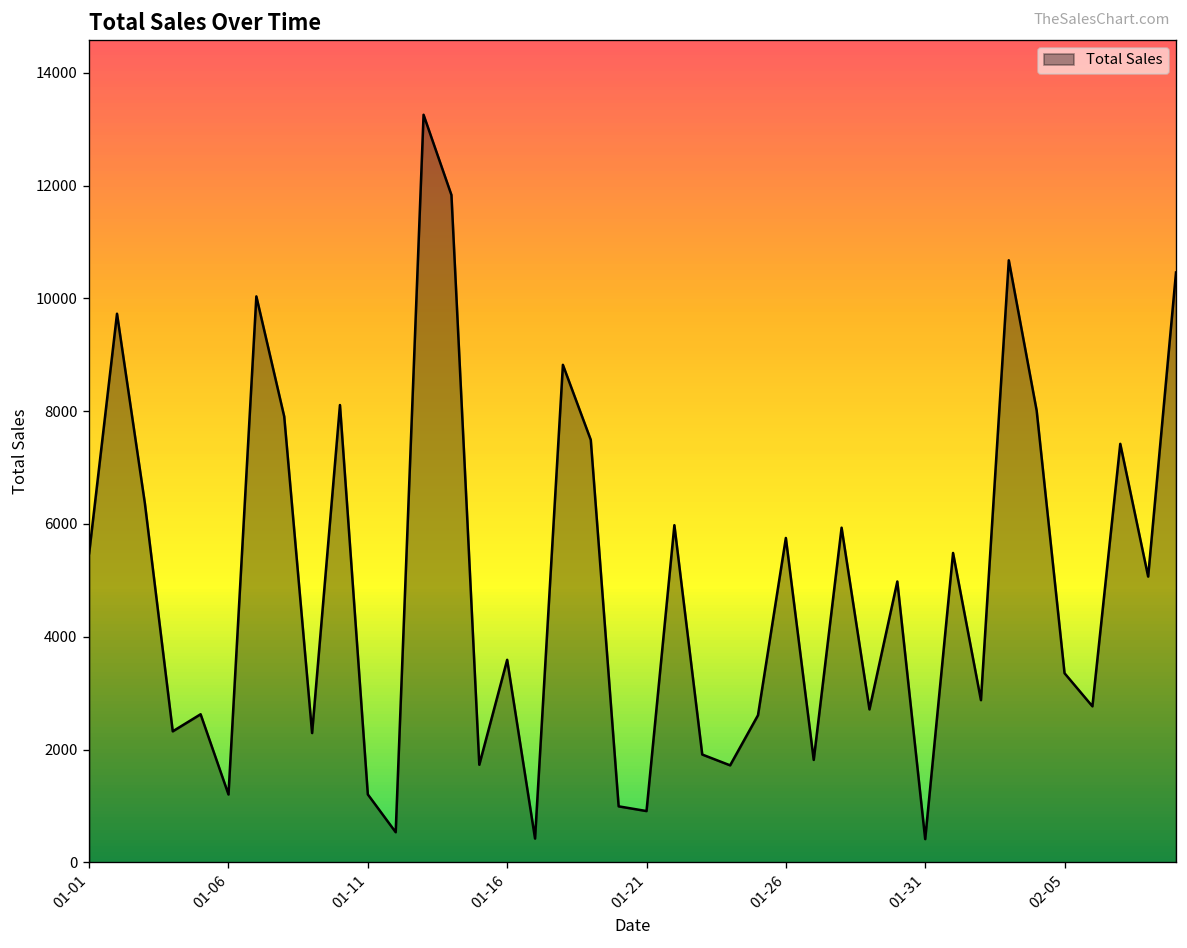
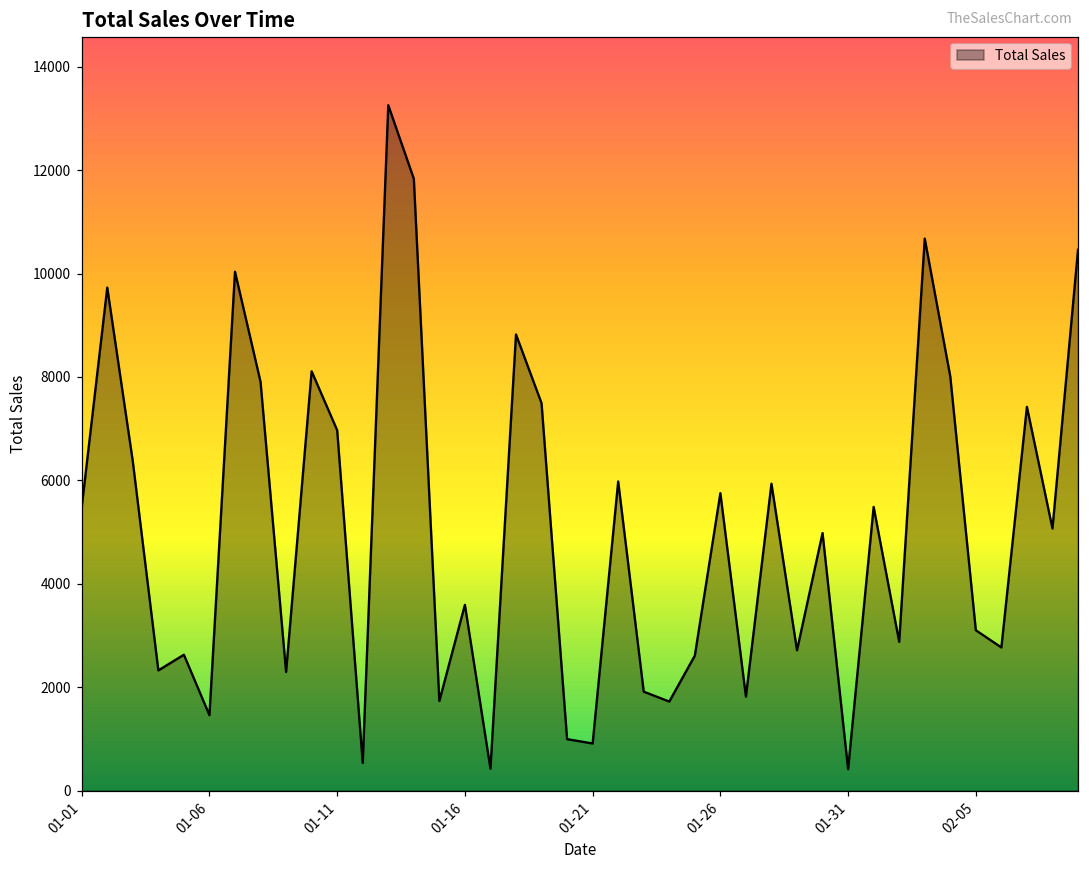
01-06: 1200 -> 1500
01-11: 1200 -> 7000
02-05: 3400 -> 3100
